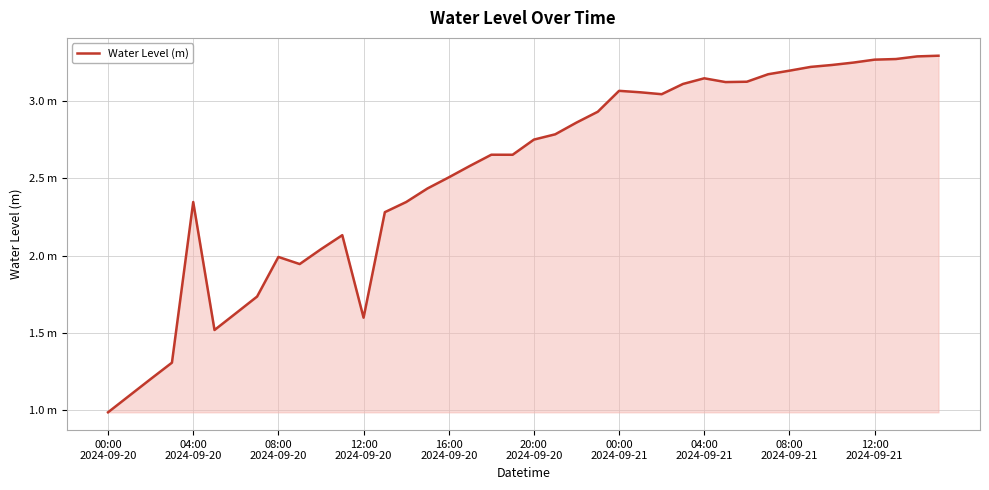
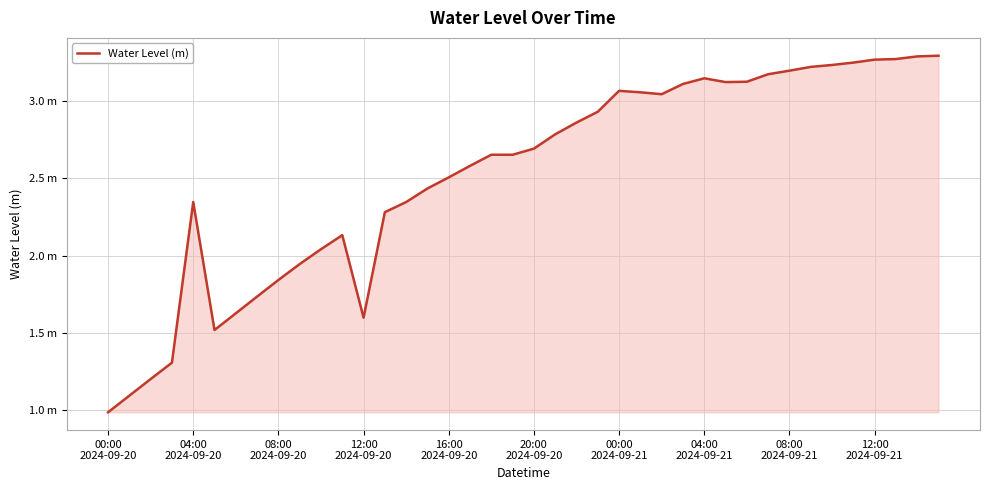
08:00 2024-09-20: 1.99 m -> 1.84 m
20:00 2024-09-20: 2.75 m -> 2.69 m
